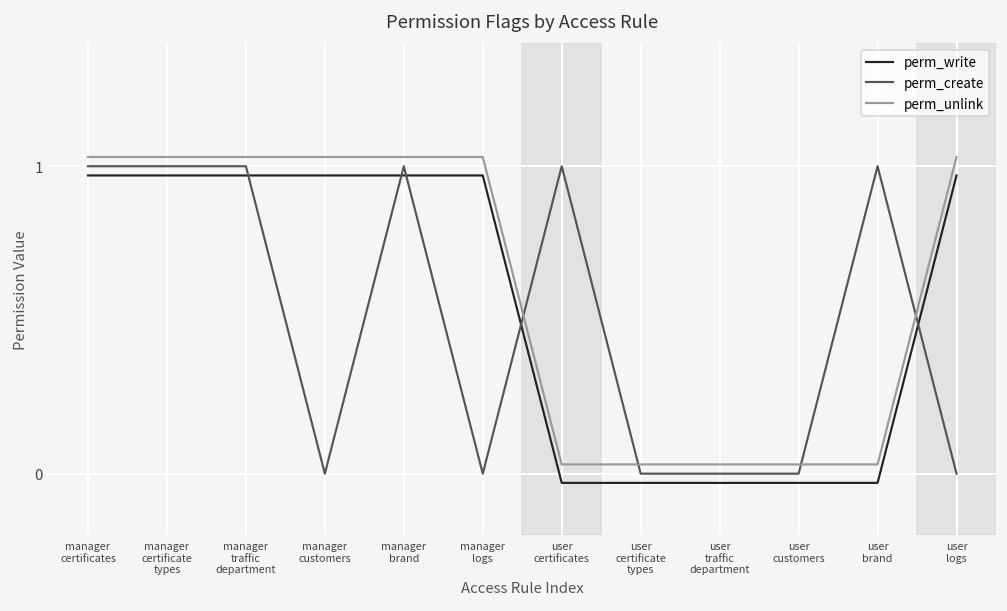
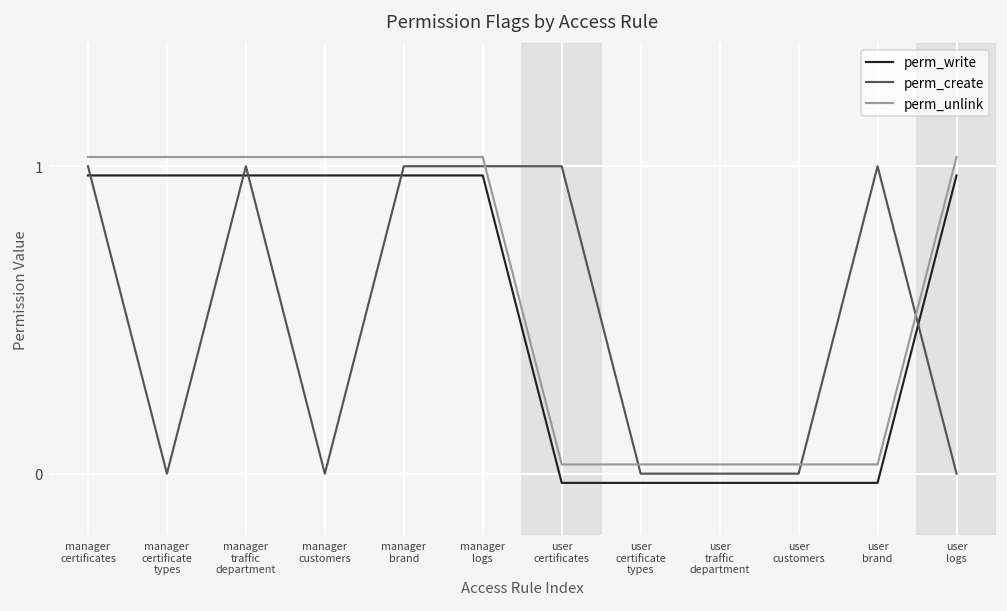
perm_create, manager certificate types: 1 -> 0
perm_create, manager logs: 0 -> 1
